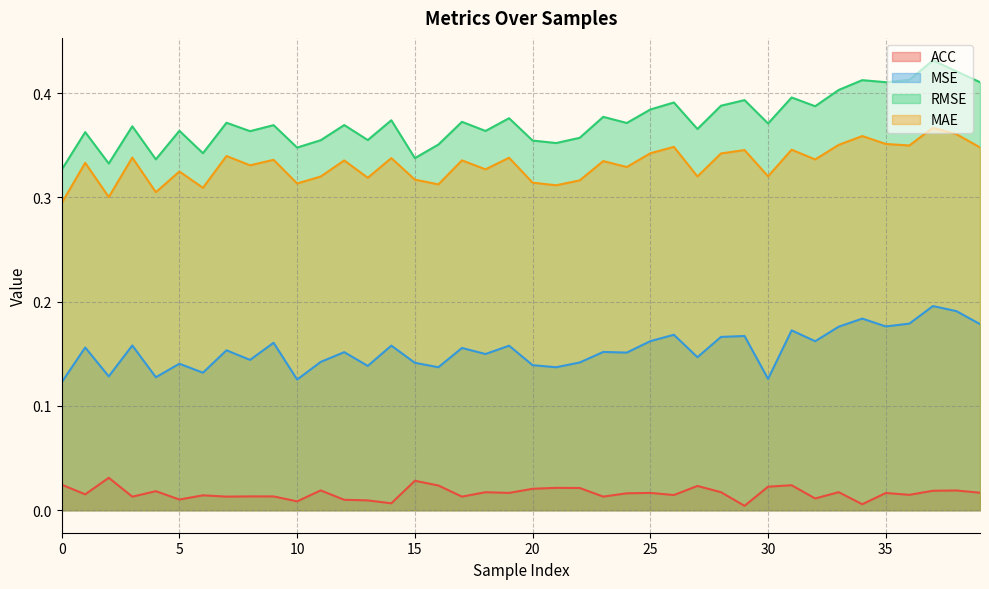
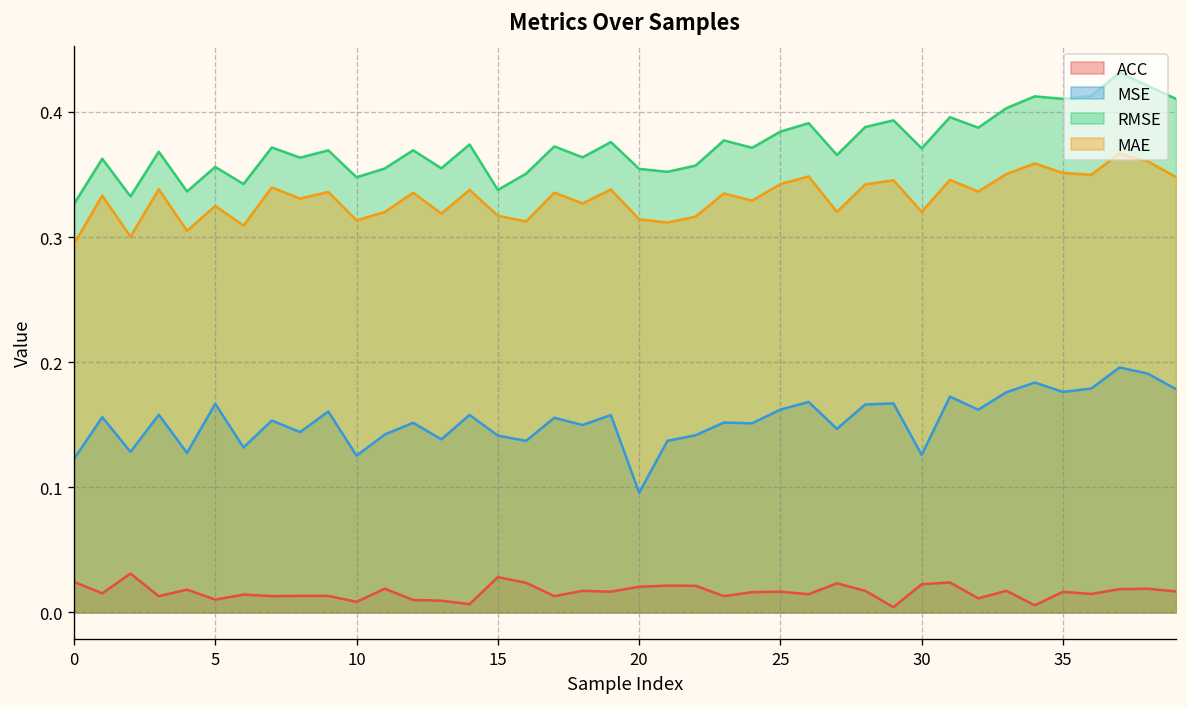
MSE, 5: 0.140 -> 0.167
RMSE, 5: 0.364 -> 0.356
MSE, 20: 0.139 -> 0.096
